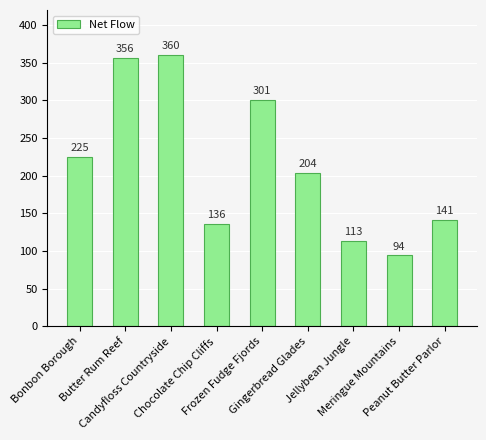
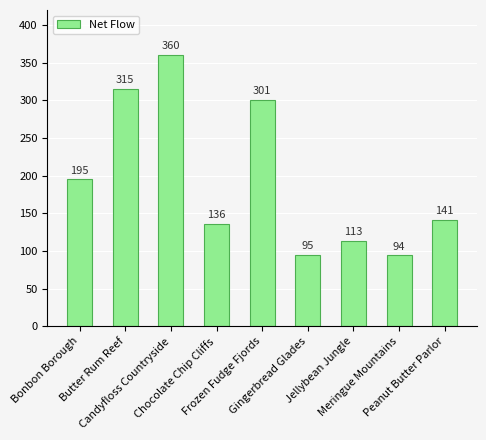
Bonbon Borough: 225 -> 195
Butter Rum Reef: 356 -> 315
Gingerbread Glades: 204 -> 95
